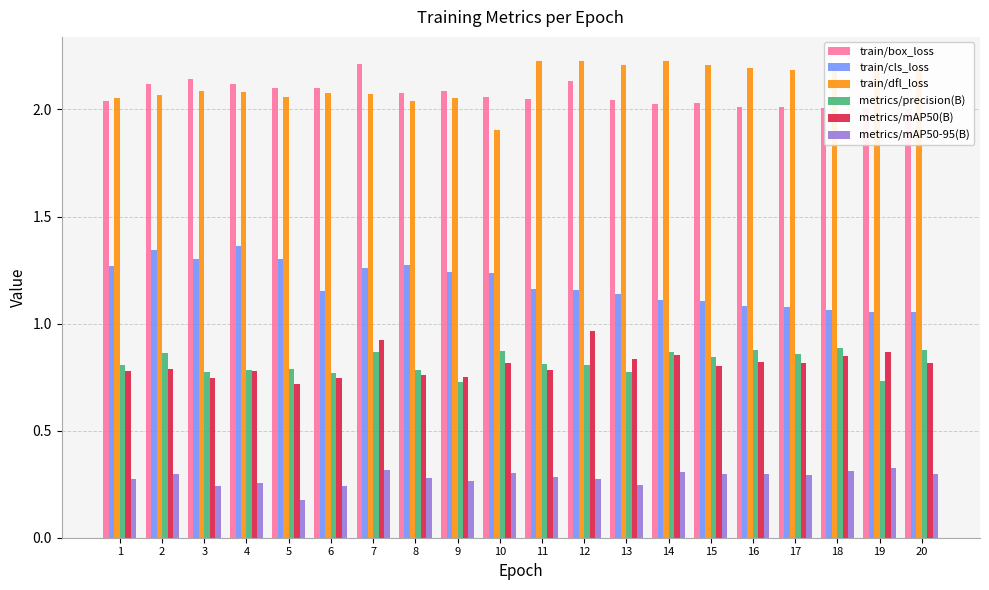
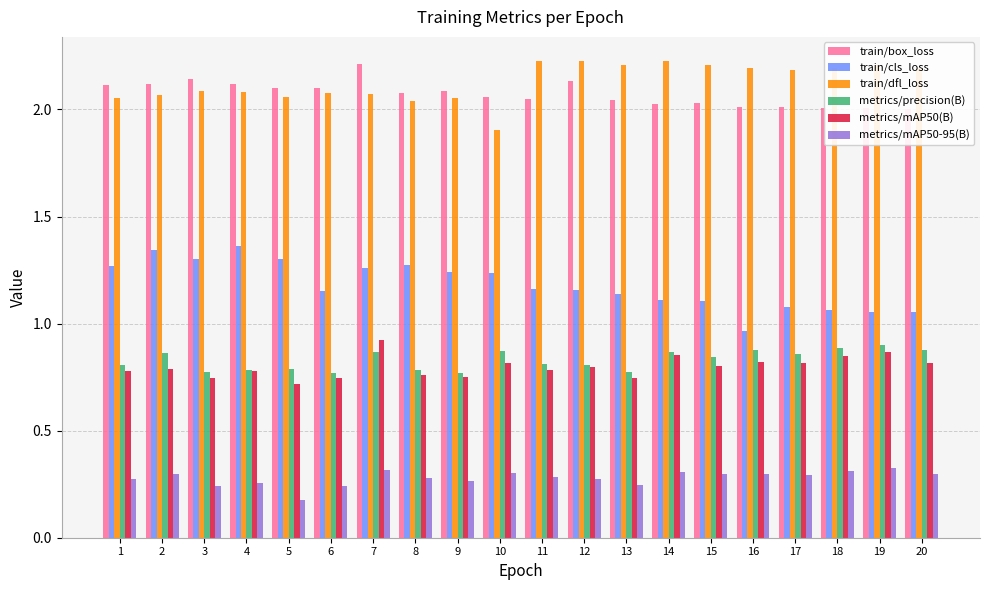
train/box_loss, 1: 2.04 -> 2.11
metrics/precision(B), 9: 0.73 -> 0.77
metrics/mAP50(B), 12: 0.97 -> 0.80
metrics/mAP50(B), 13: 0.83 -> 0.74
train/cls_loss, 16: 1.08 -> 0.97
metrics/precision(B), 19: 0.73 -> 0.90
